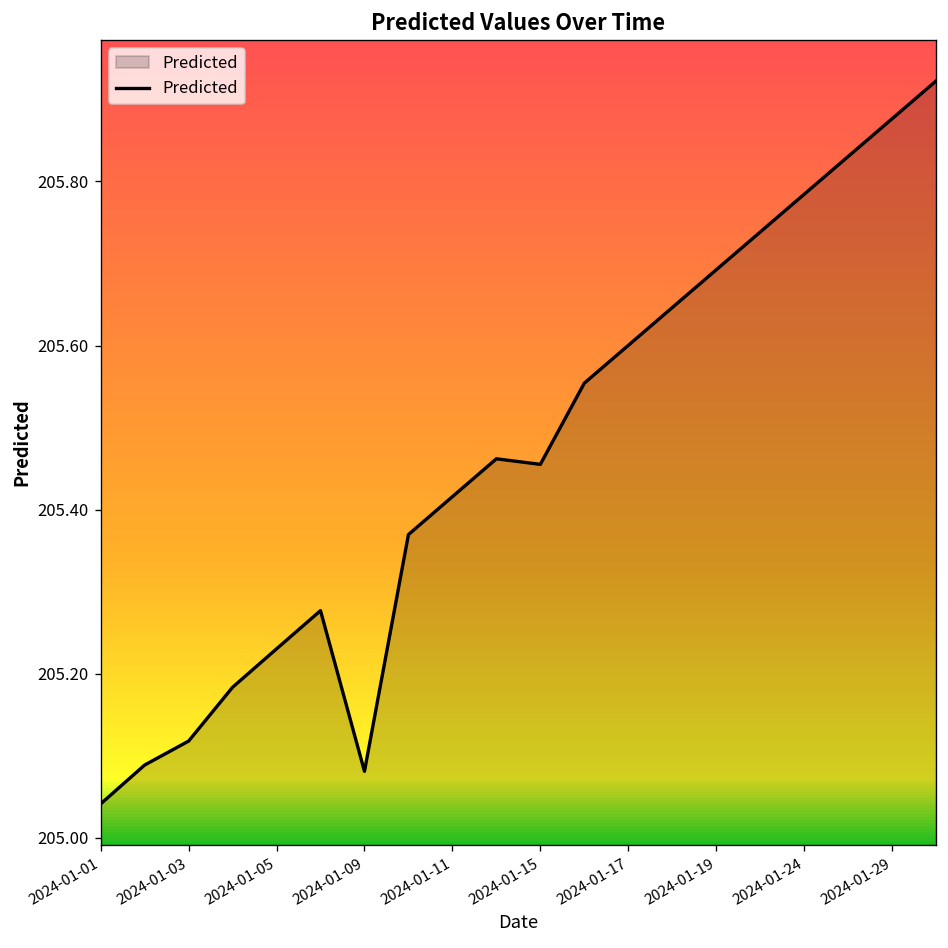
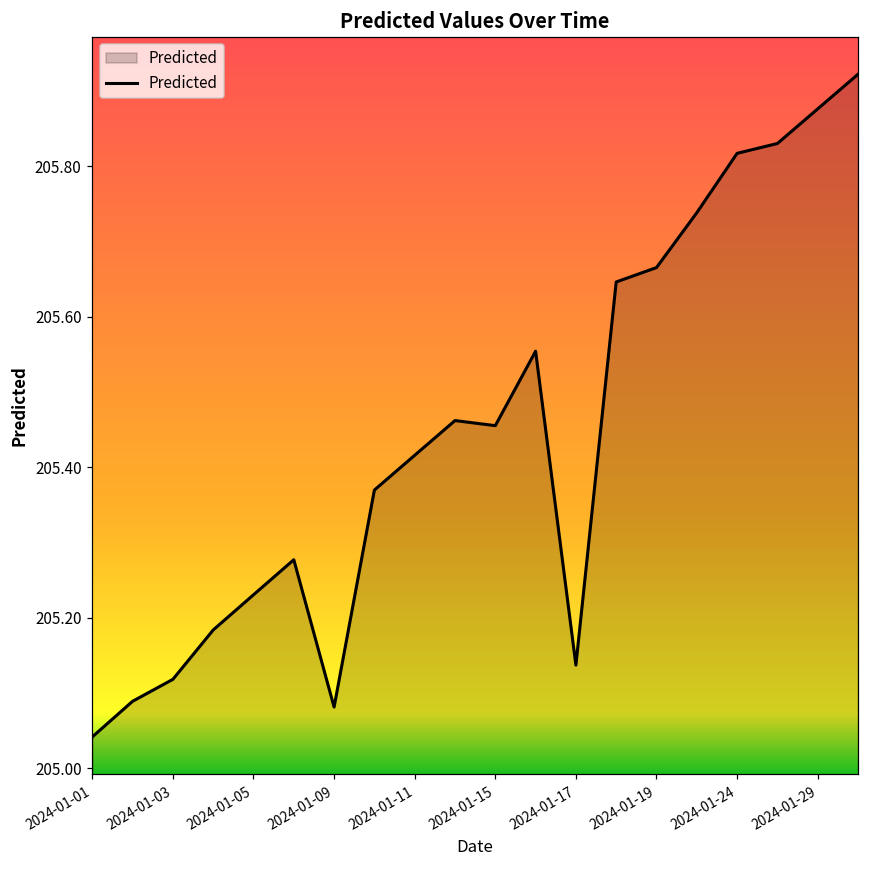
2024-01-17: 205.60 -> 205.14
2024-01-19: 205.69 -> 205.67
2024-01-24: 205.78 -> 205.82
